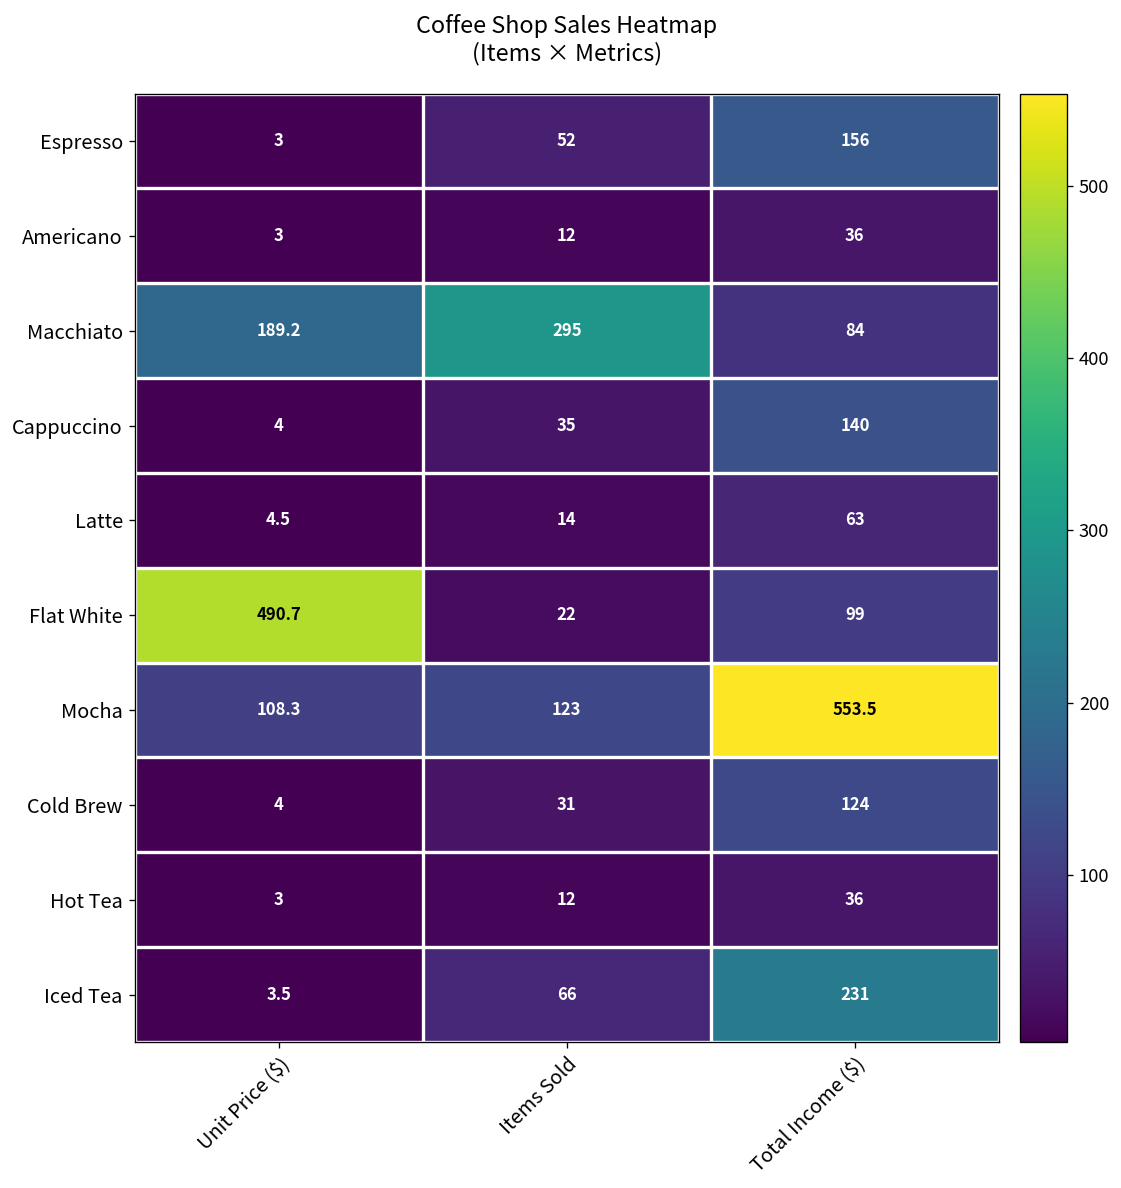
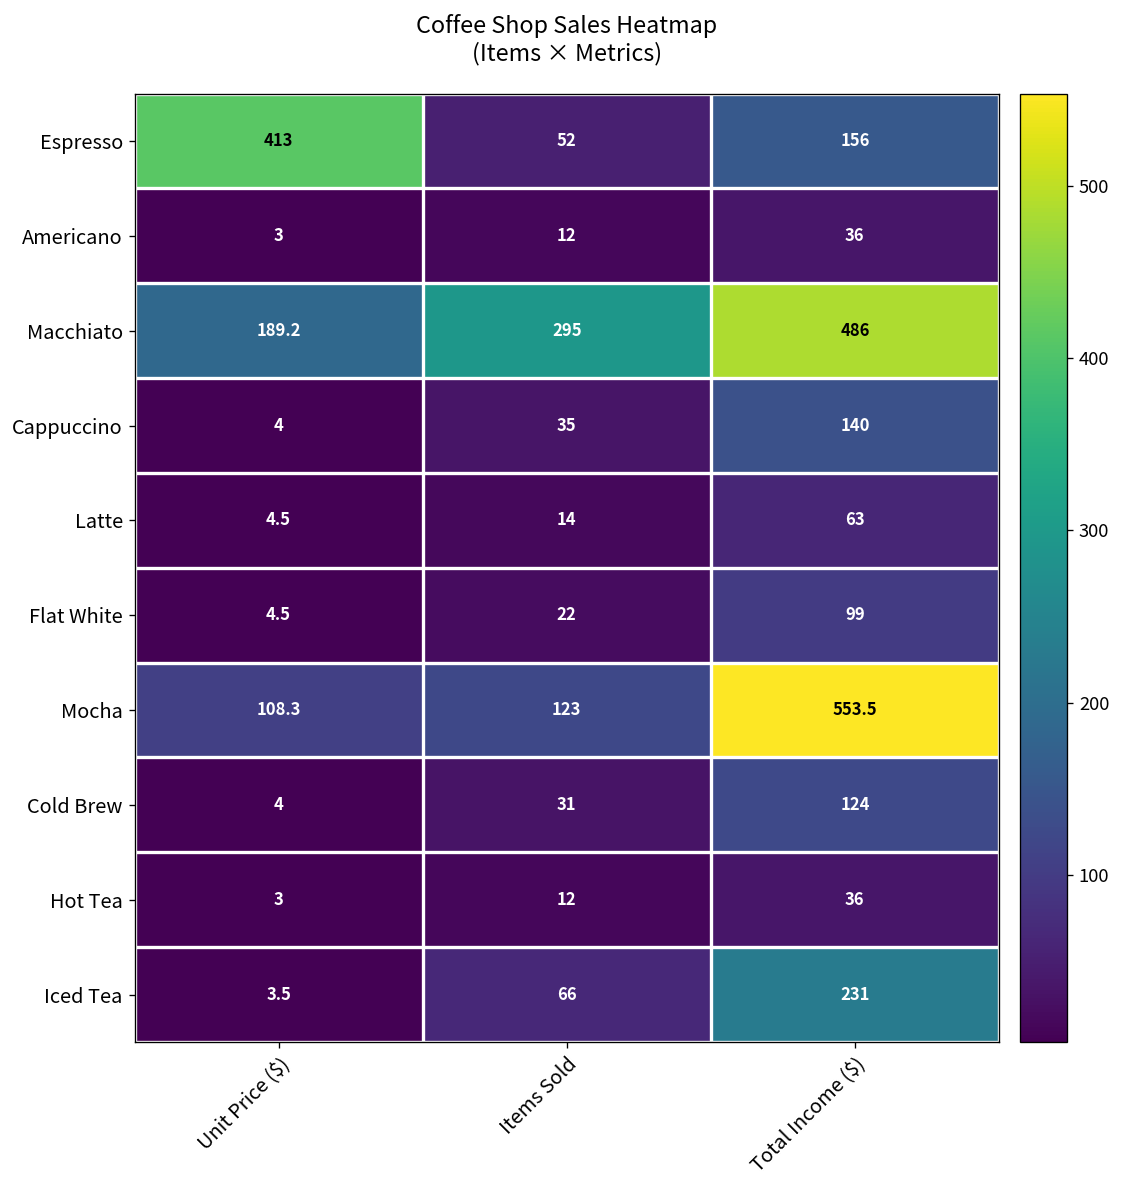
Espresso, Unit Price ($): 3 -> 413
Macchiato, Total Income ($): 84 -> 486
Flat White, Unit Price ($): 490.7 -> 4.5
